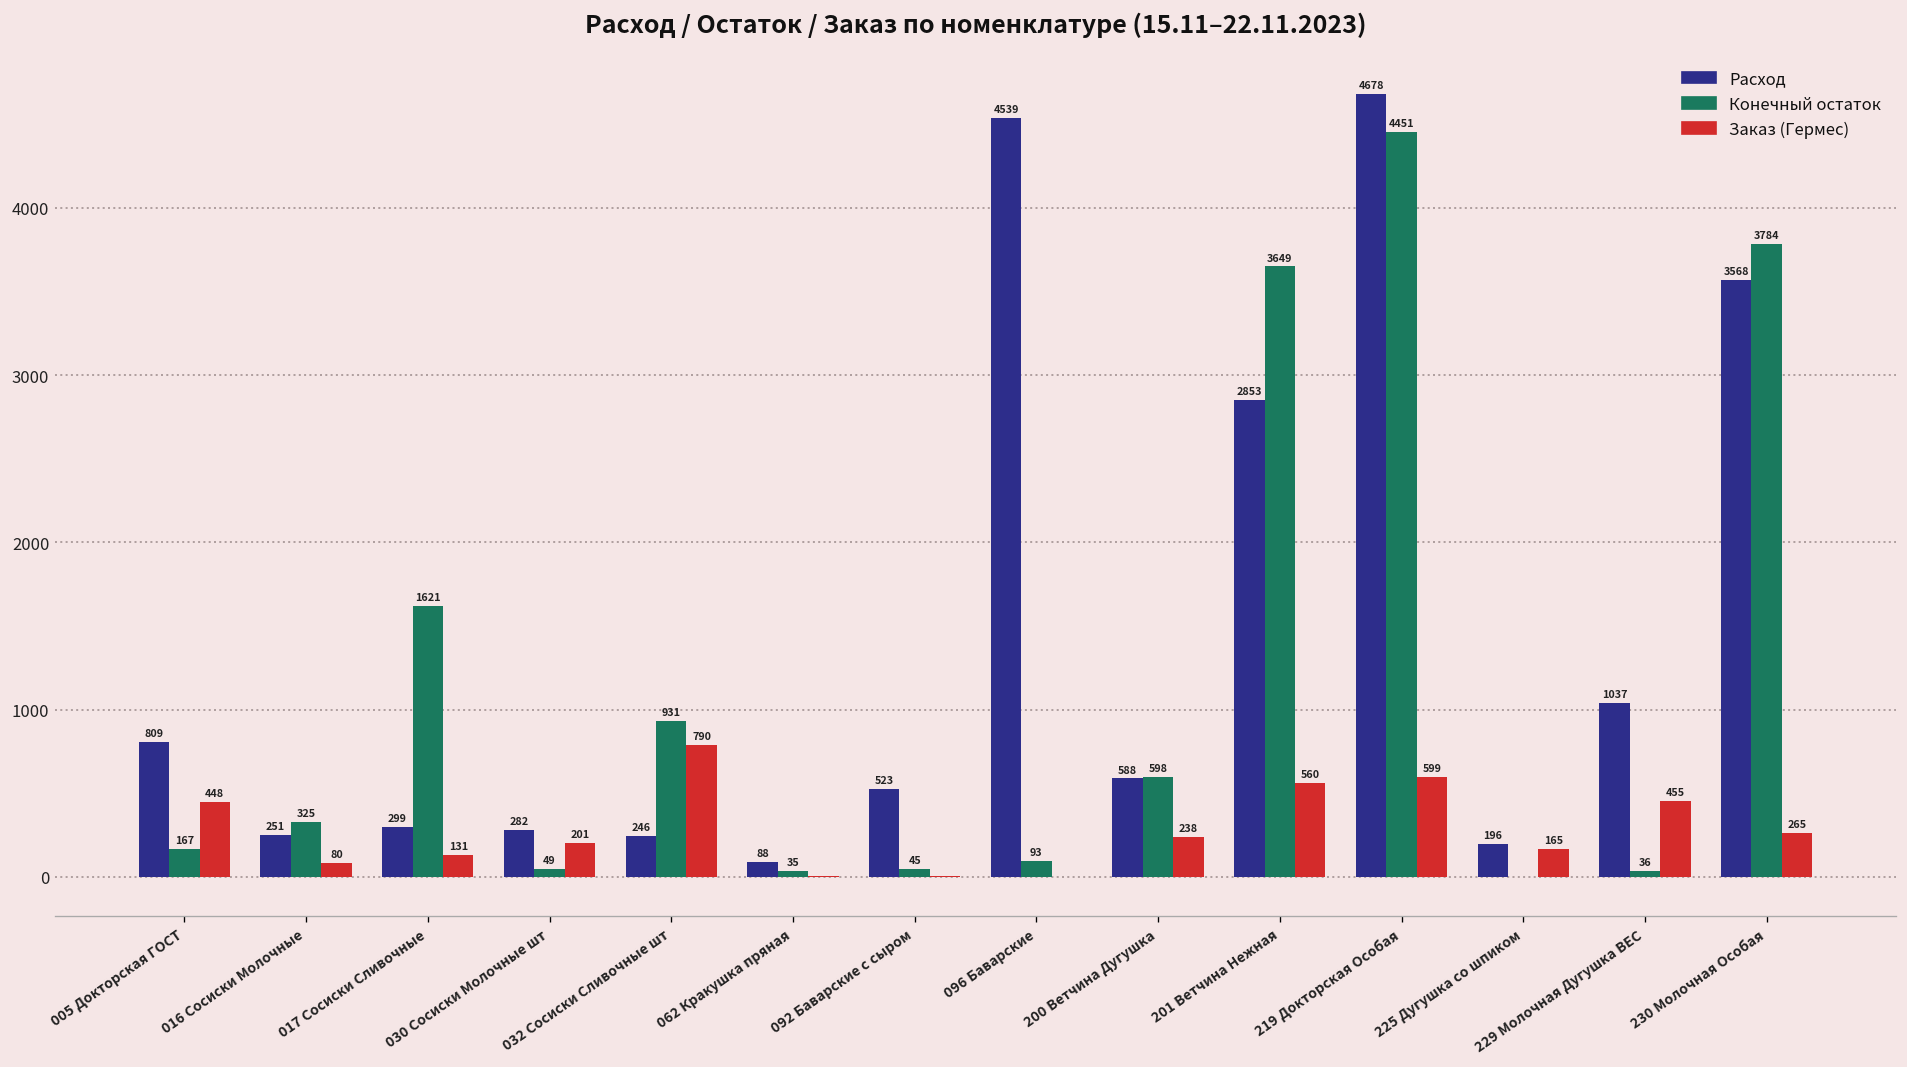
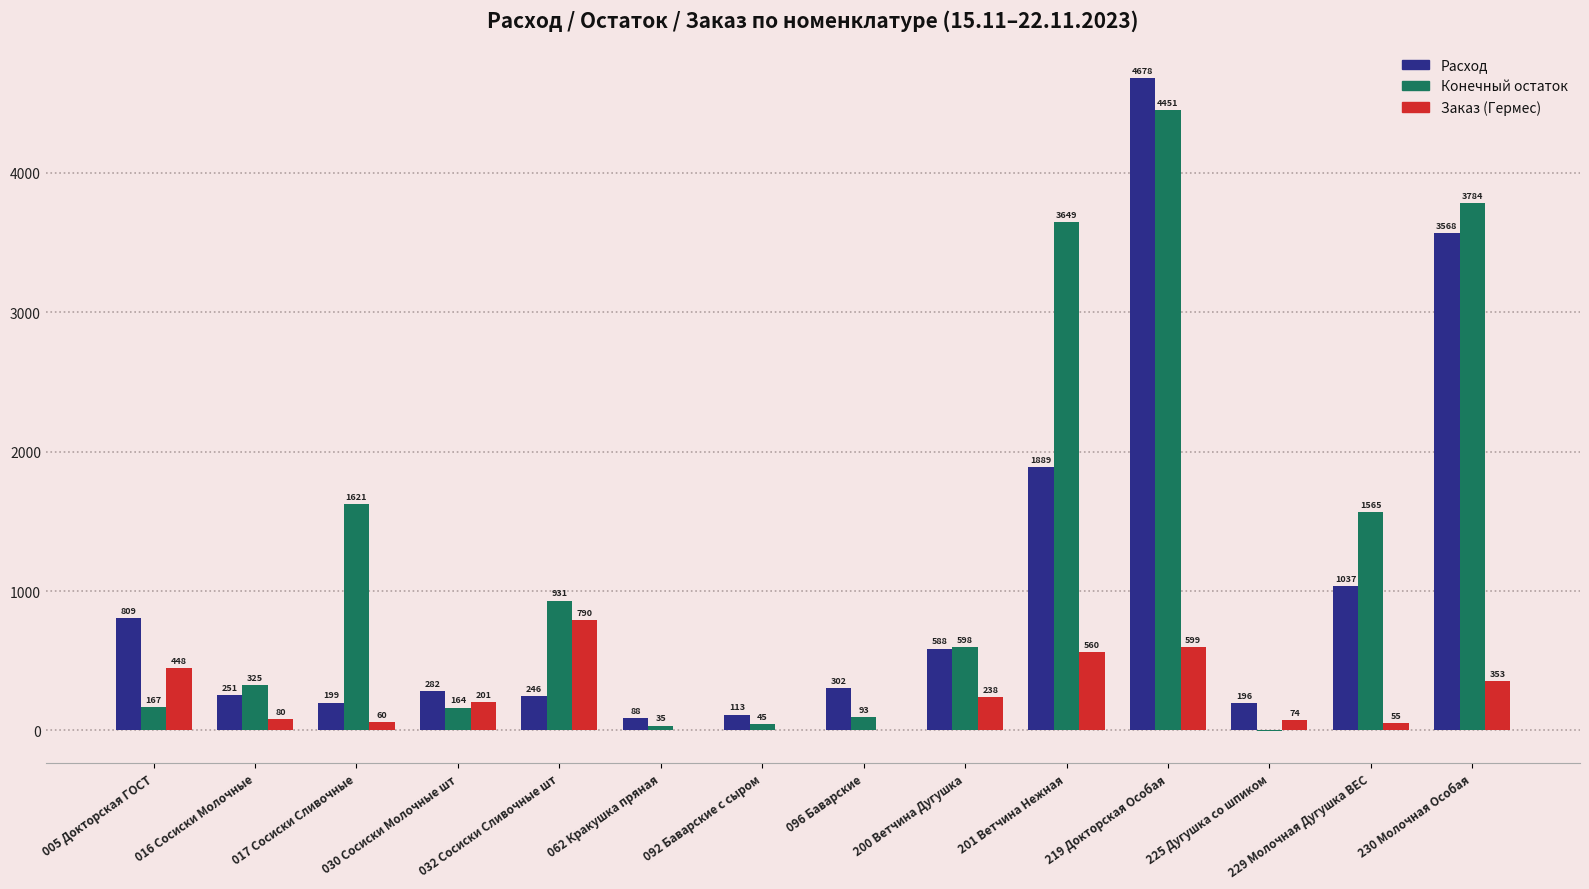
Расход, 017 Сосиски Сливочные: 299 -> 199
Заказ (Гермес), 017 Сосиски Сливочные: 131 -> 60
Конечный остаток, 030 Сосиски Молочные шт: 49 -> 164
Расход, 092 Баварские с сыром: 523 -> 113
Расход, 096 Баварские: 4539 -> 302
Расход, 201 Ветчина Нежная: 2853 -> 1889
Заказ (Гермес), 225 Дугушка со шпиком: 165 -> 74
Конечный остаток, 229 Молочная Дугушка ВЕС: 36 -> 1565
Заказ (Гермес), 229 Молочная Дугушка ВЕС: 455 -> 55
Заказ (Гермес), 230 Молочная Особая: 265 -> 353
